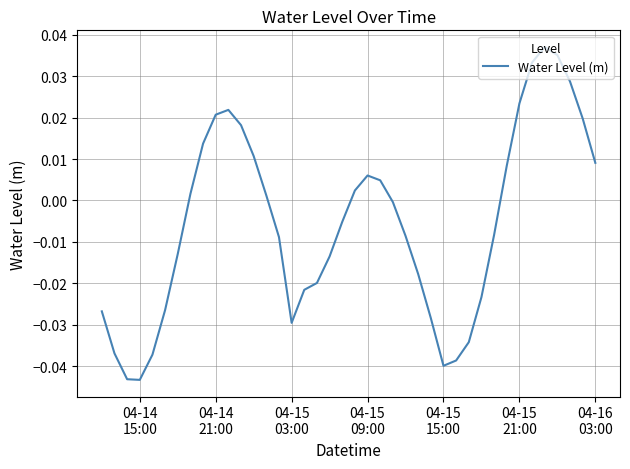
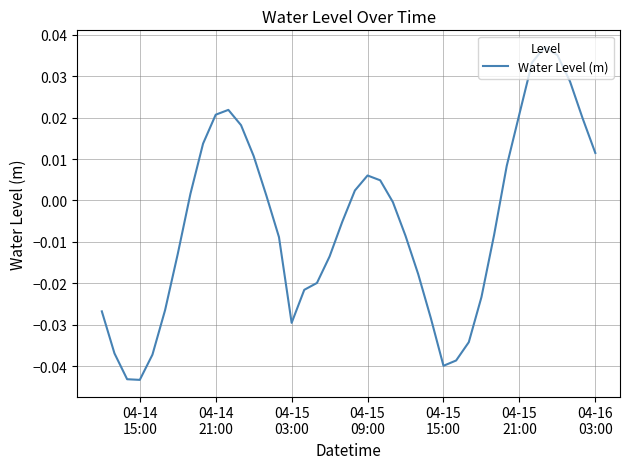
04-15 21:00: 0.023 -> 0.021
04-16 03:00: 0.009 -> 0.011
